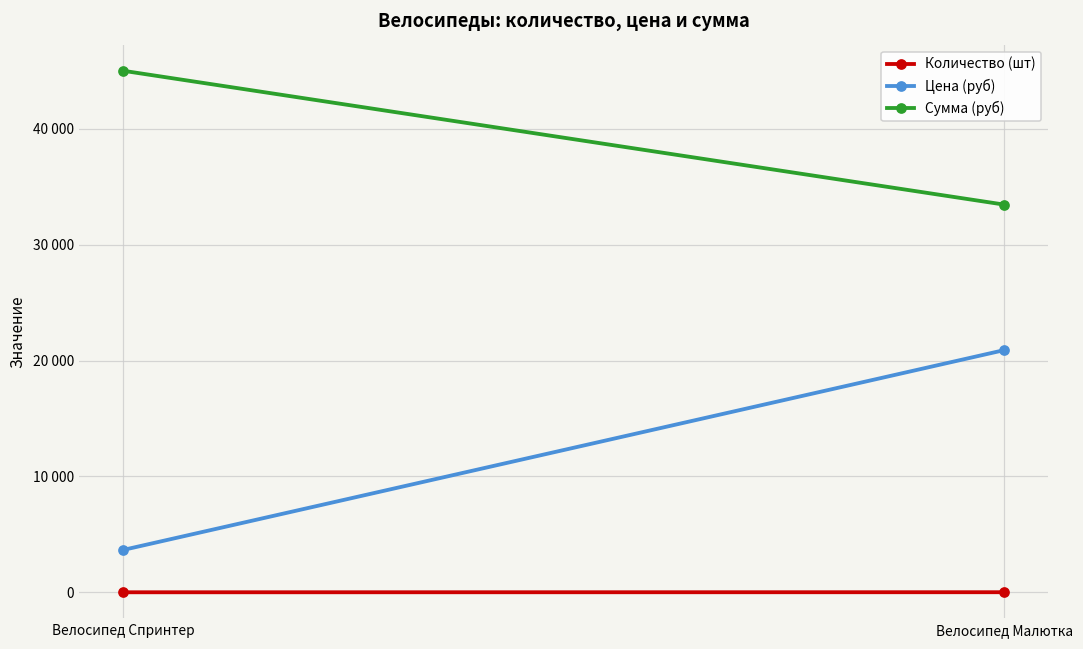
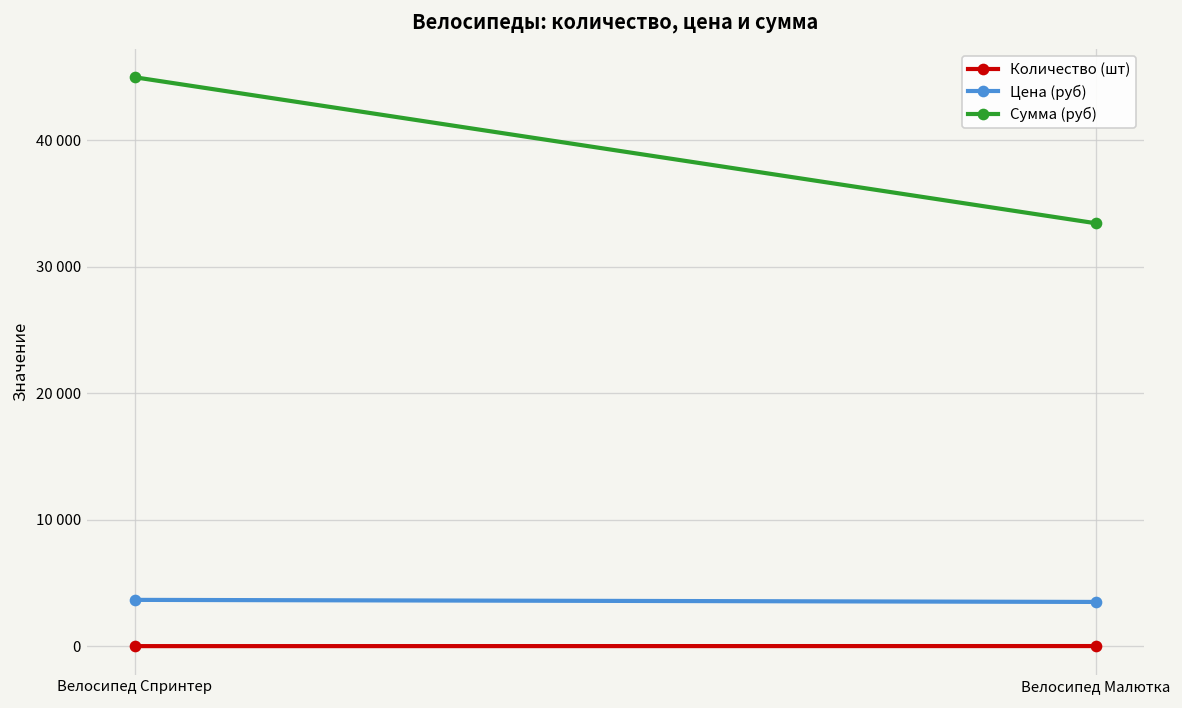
Цена (руб), Велосипед Малютка: 20900 -> 3500
